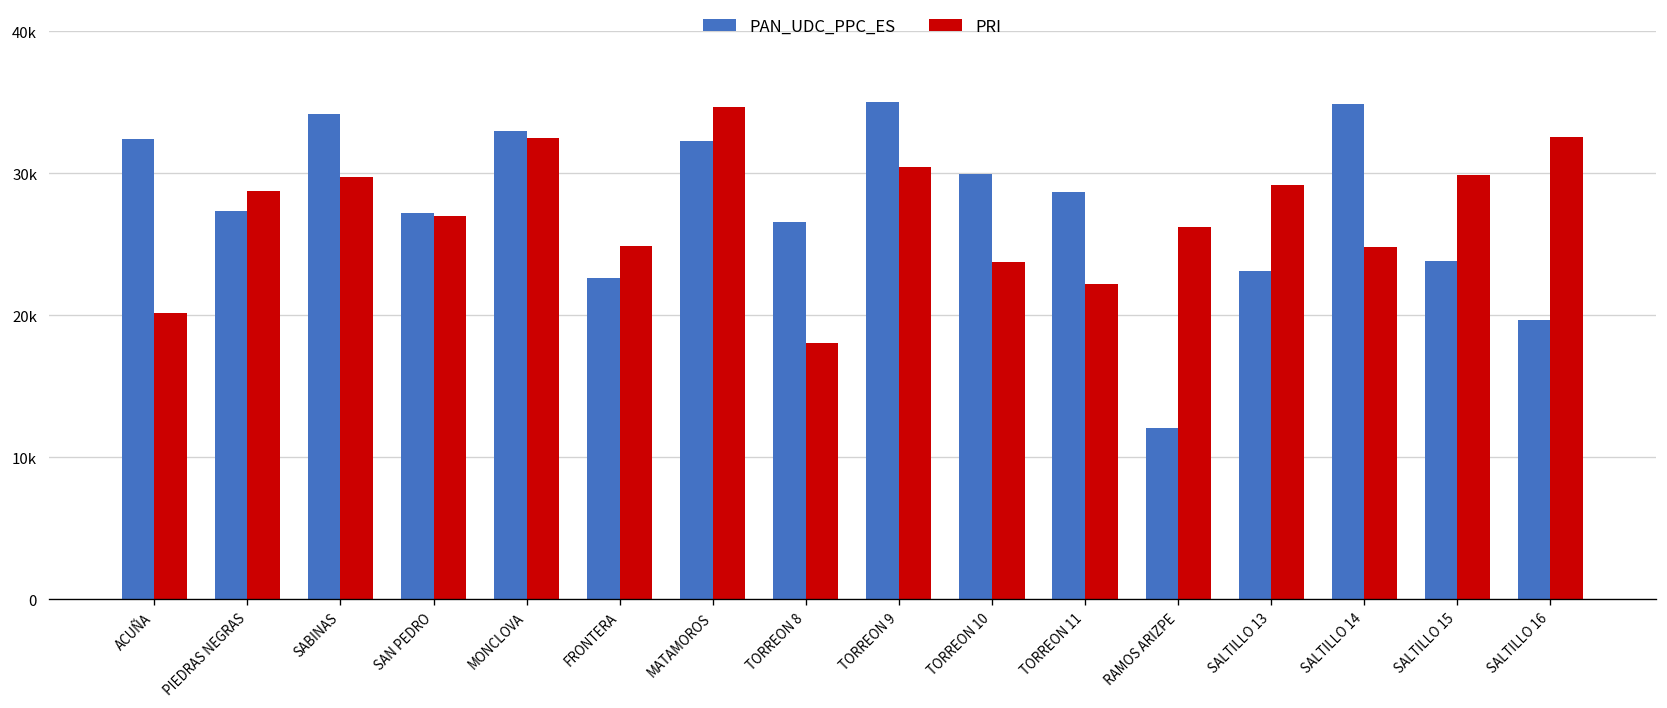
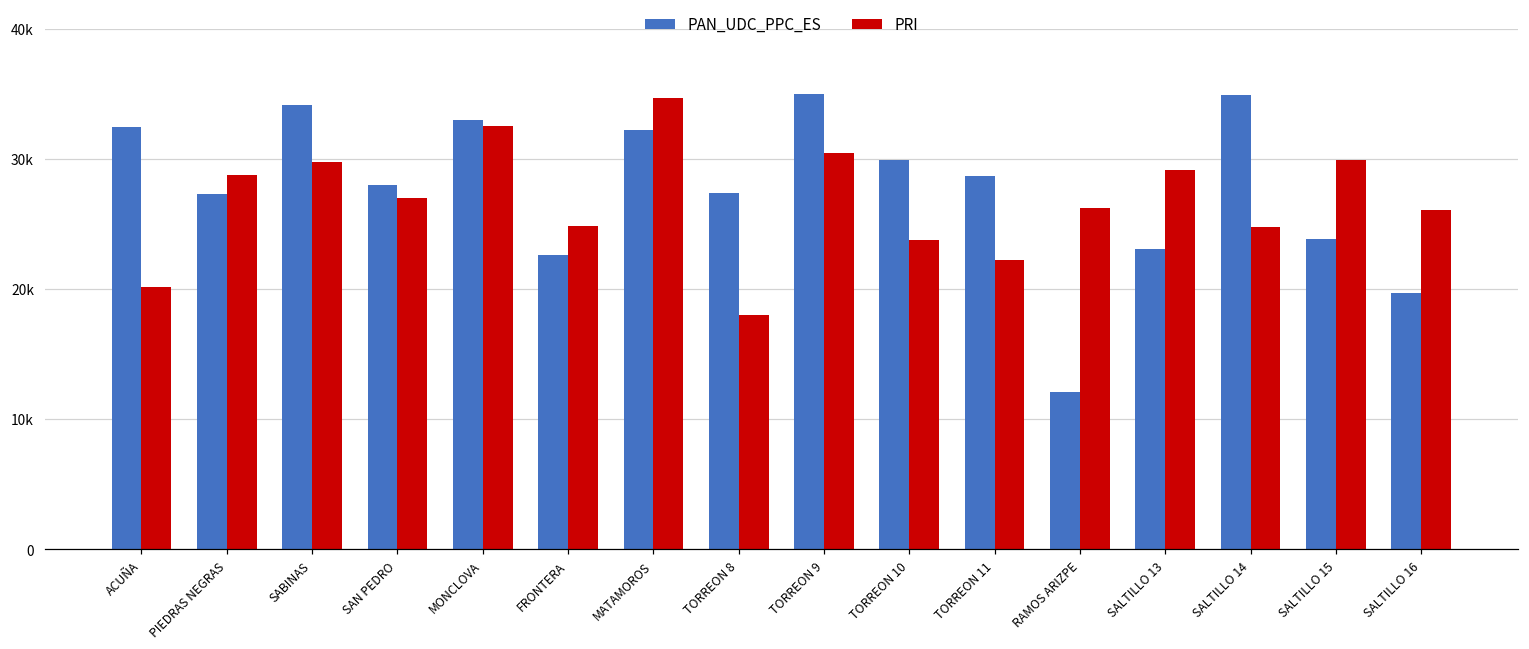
PAN_UDC_PPC_ES, SAN PEDRO: 27200 -> 28000
PAN_UDC_PPC_ES, TORREON 8: 26600 -> 27400
PRI, SALTILLO 16: 32600 -> 26100
